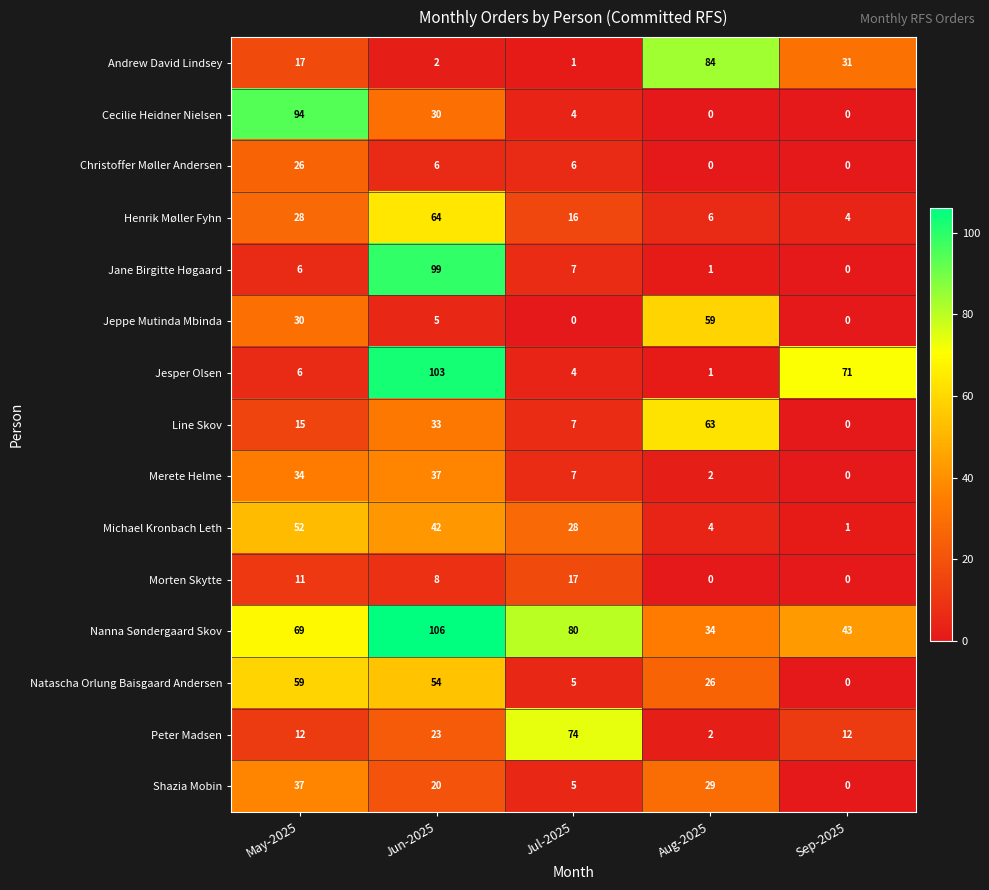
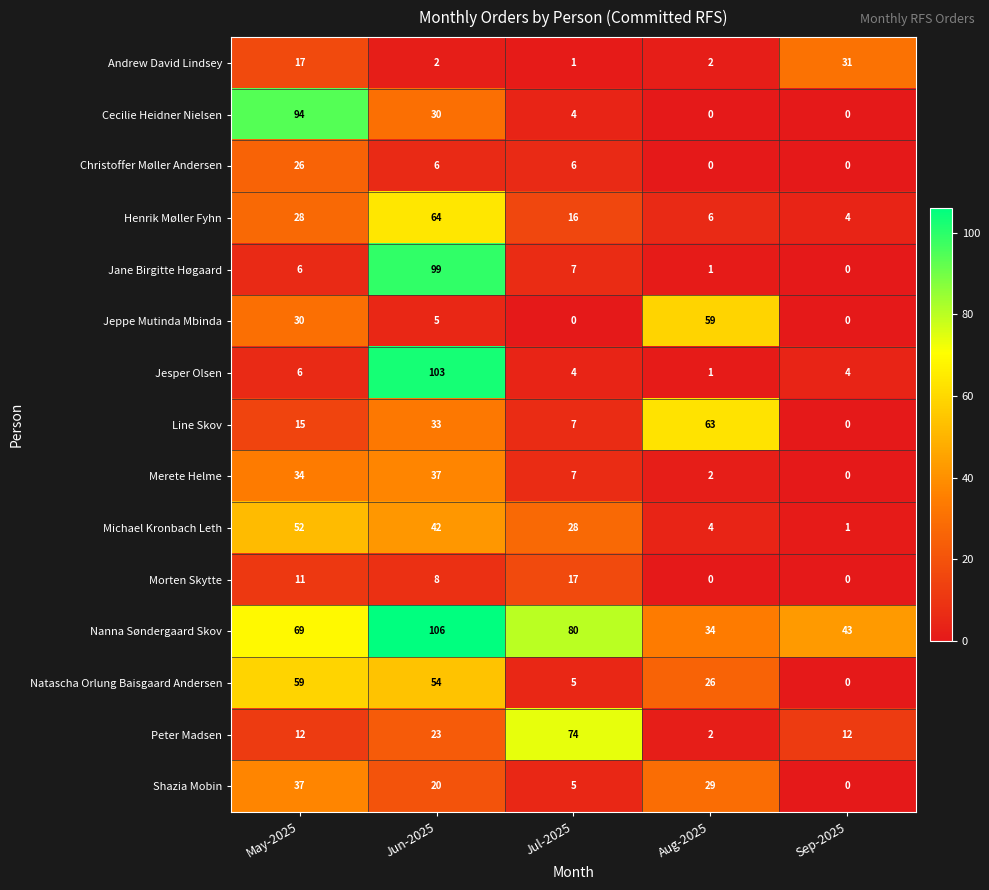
Andrew David Lindsey, Aug-2025: 84 -> 2
Jesper Olsen, Sep-2025: 71 -> 4
